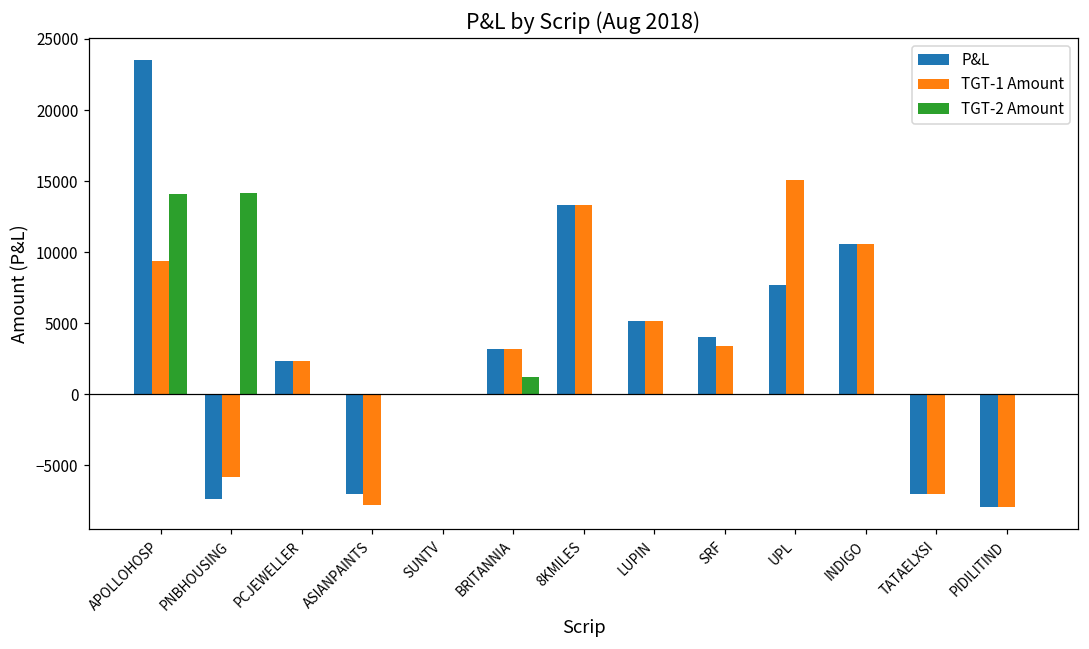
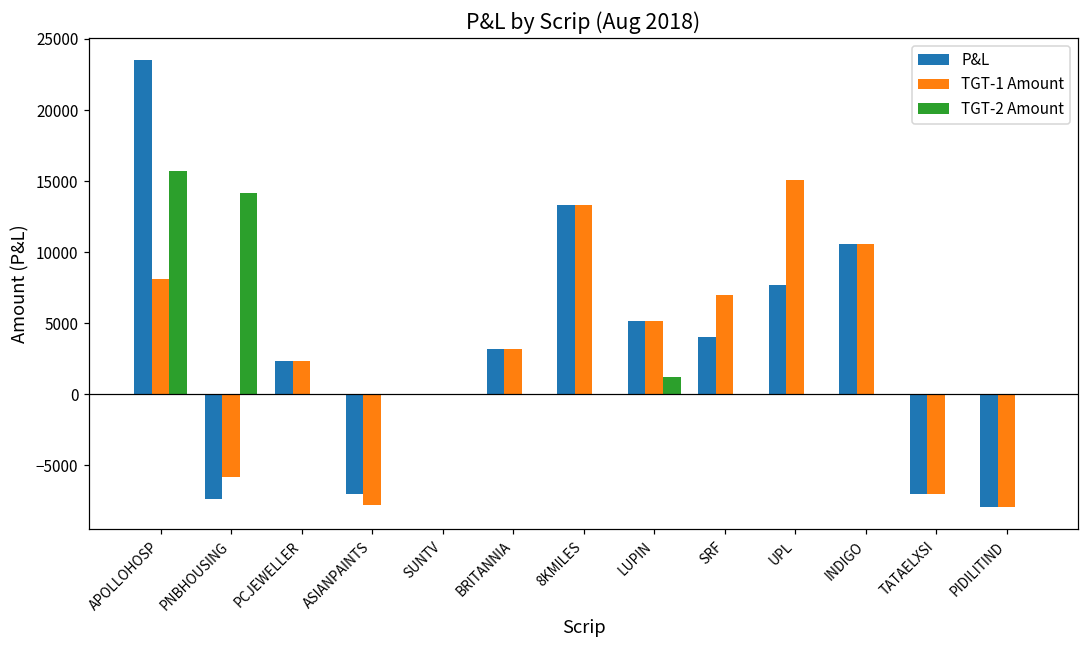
TGT-1 Amount, APOLLOHOSP: 9400 -> 8100
TGT-2 Amount, APOLLOHOSP: 14100 -> 15700
TGT-2 Amount, BRITANNIA: 1200 -> 0
TGT-2 Amount, LUPIN: 0 -> 1200
TGT-1 Amount, SRF: 3400 -> 7000
